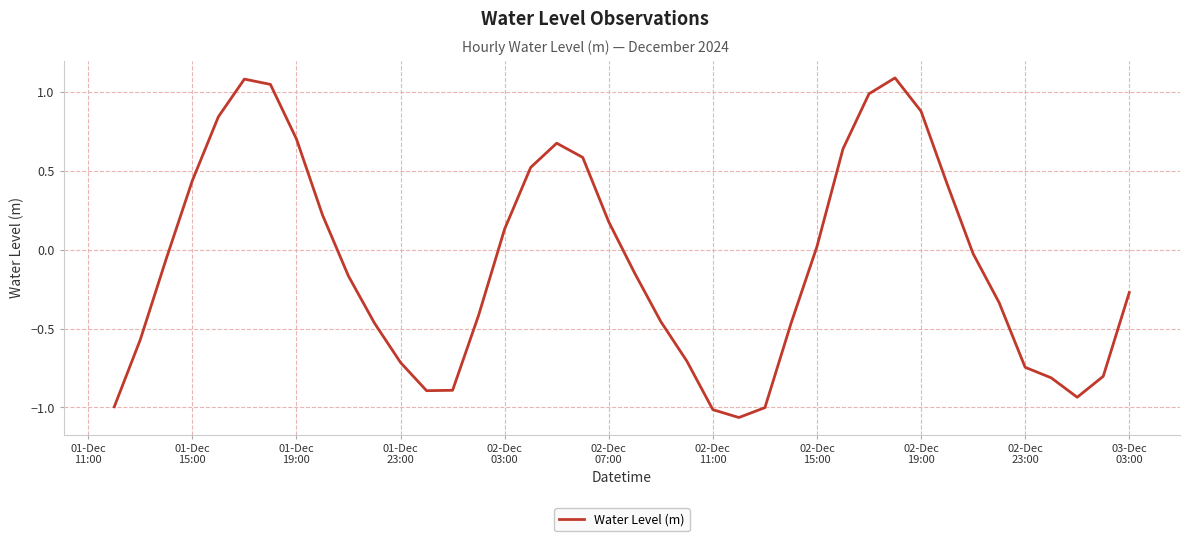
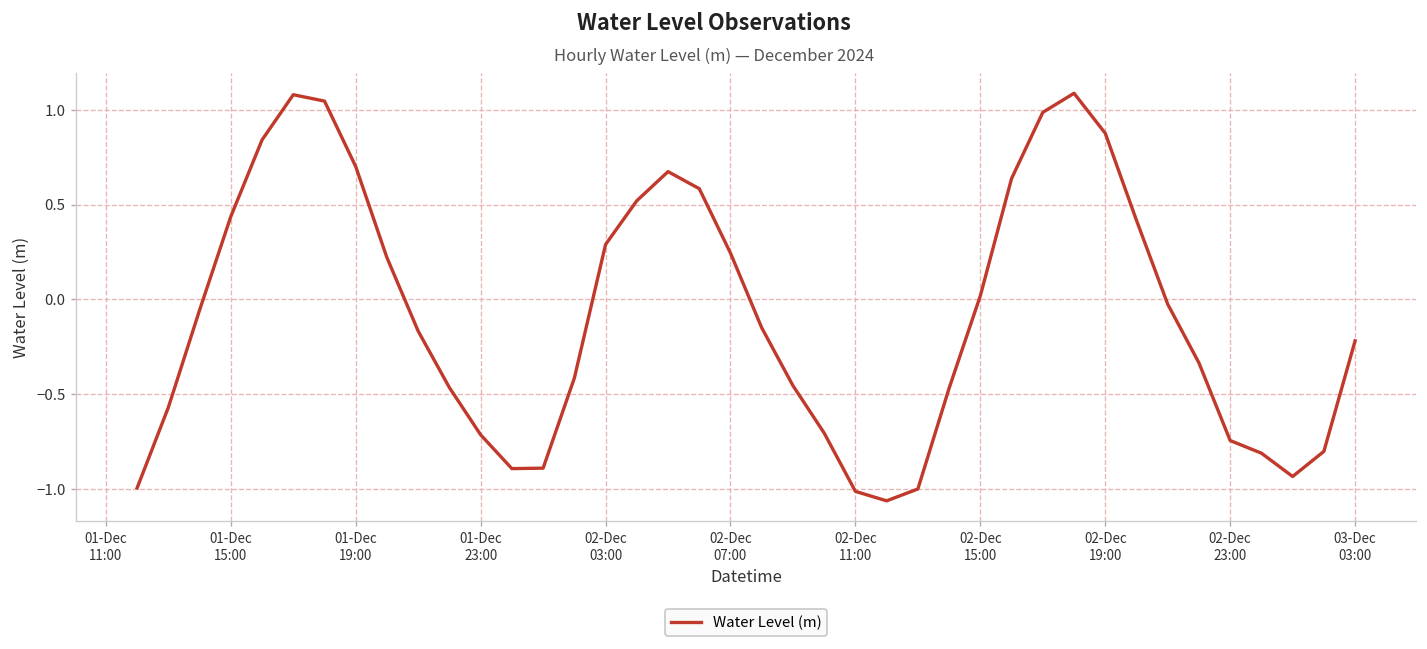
02-Dec 03:00: 0.13 -> 0.29
02-Dec 07:00: 0.18 -> 0.24
03-Dec 03:00: -0.27 -> -0.22
